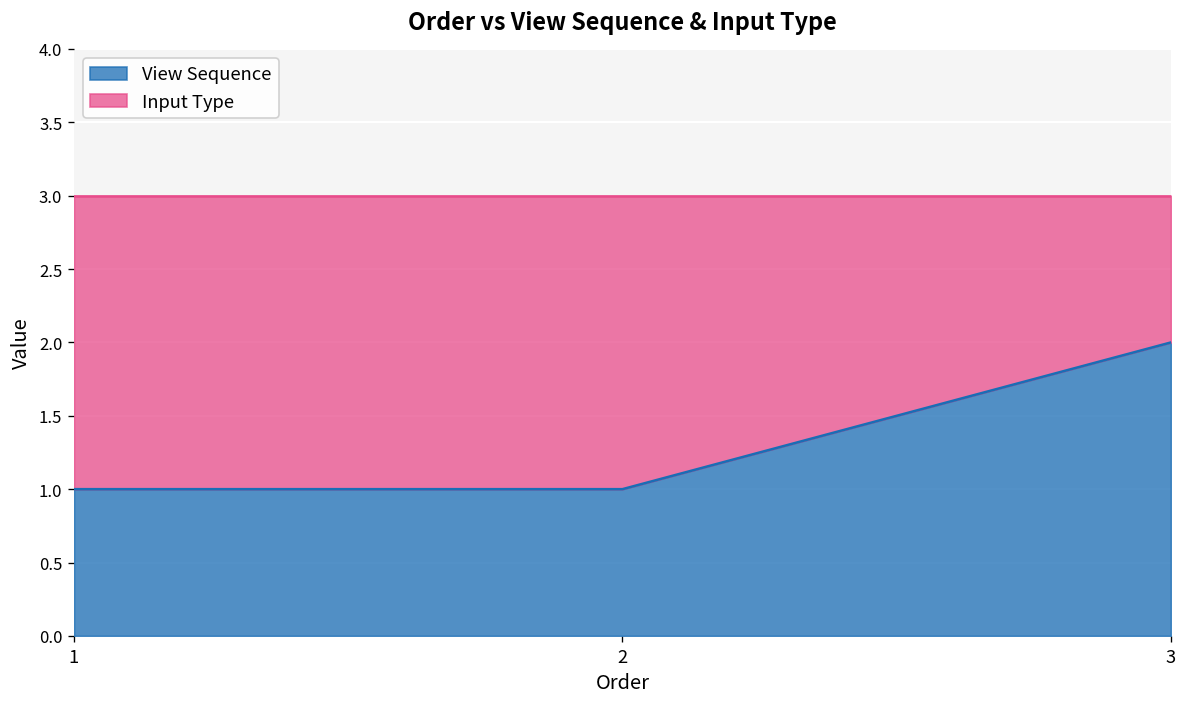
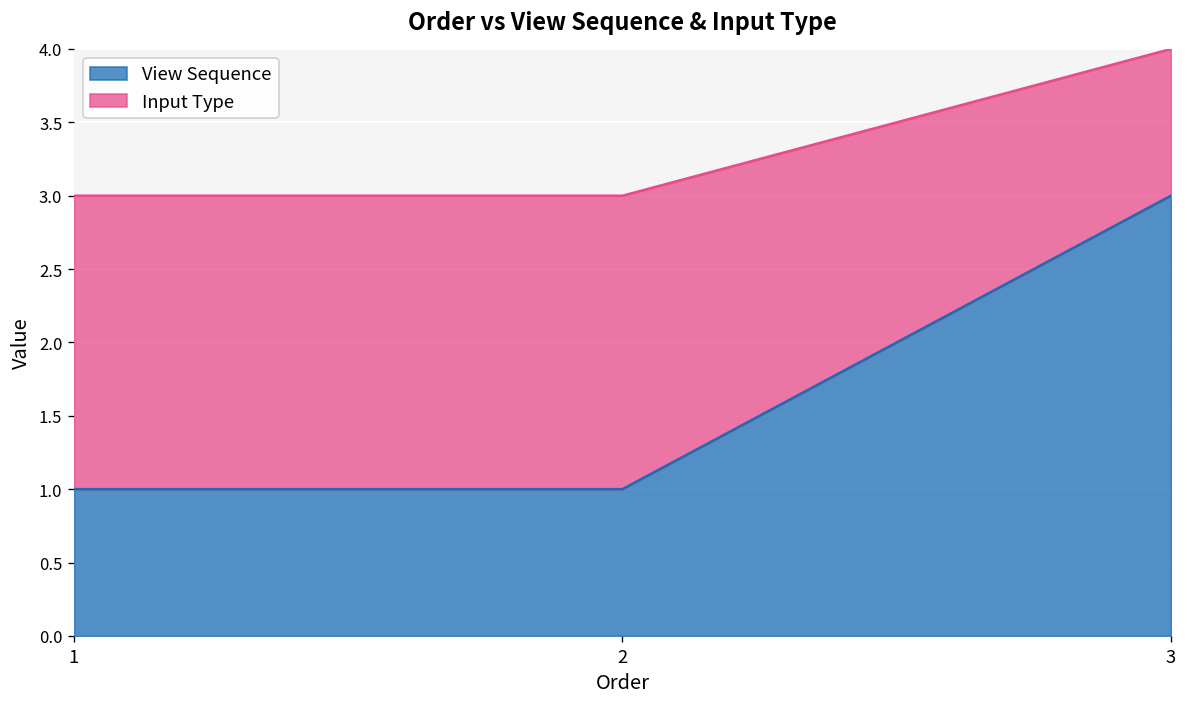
View Sequence, 3: 2 -> 3
